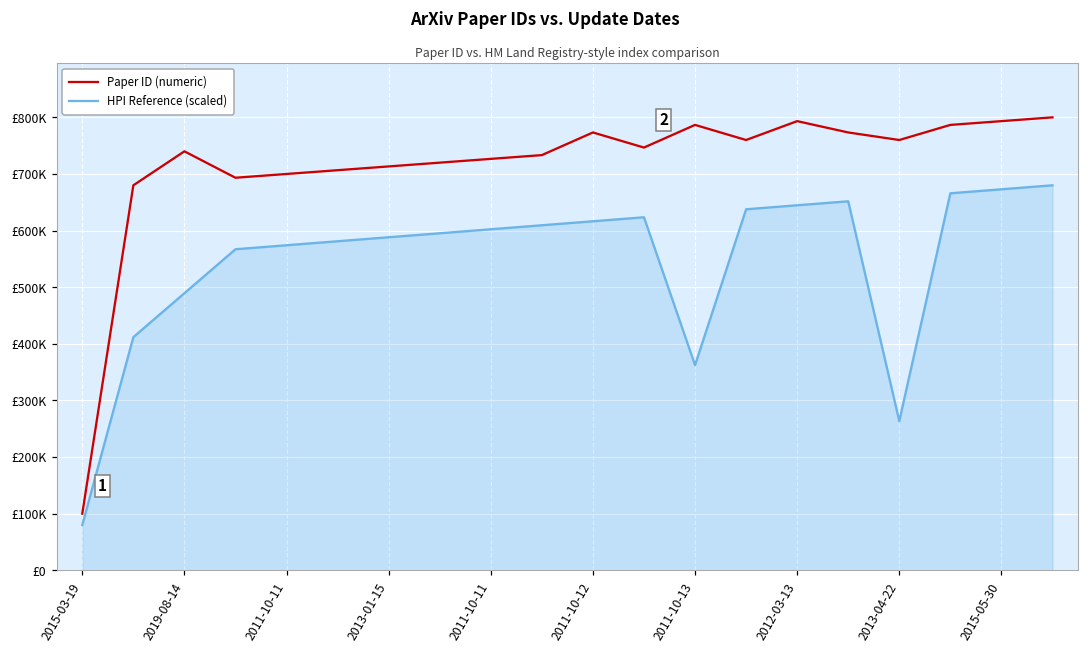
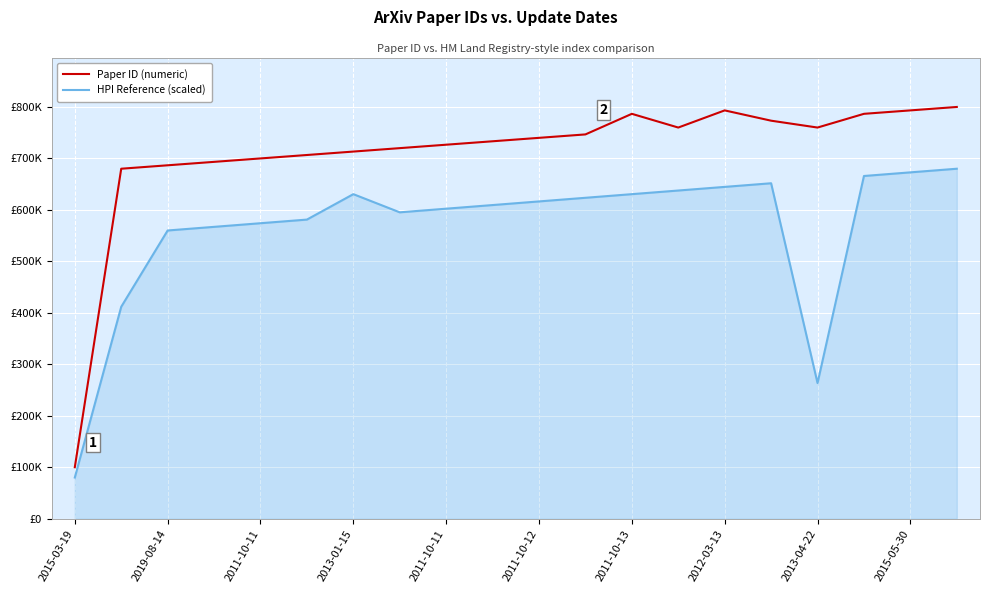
Paper ID (numeric), 2019-08-14: £740000 -> £690000
HPI Reference (scaled), 2019-08-14: £490000 -> £560000
HPI Reference (scaled), 2013-01-15: £590000 -> £630000
Paper ID (numeric), 2011-10-12: £770000 -> £740000
HPI Reference (scaled), 2011-10-13: £360000 -> £630000
